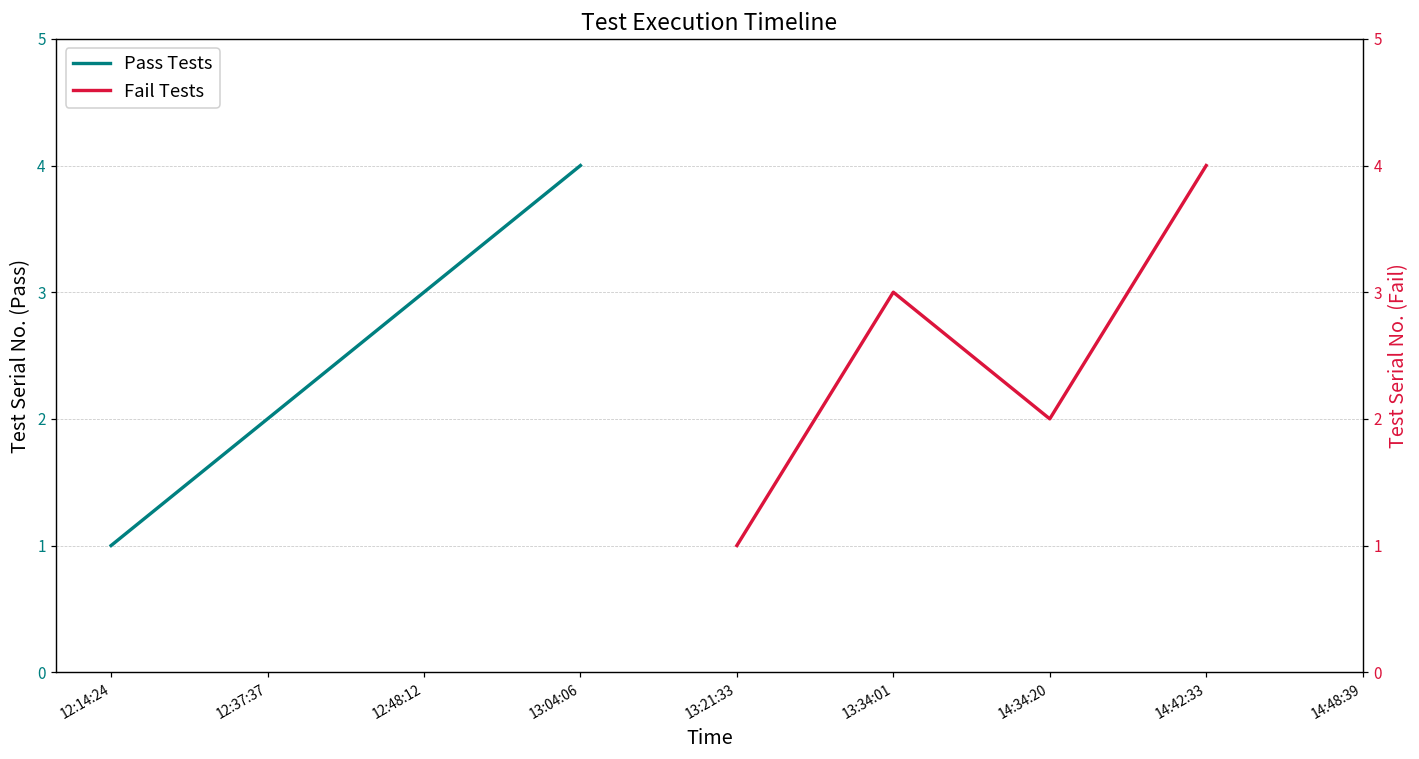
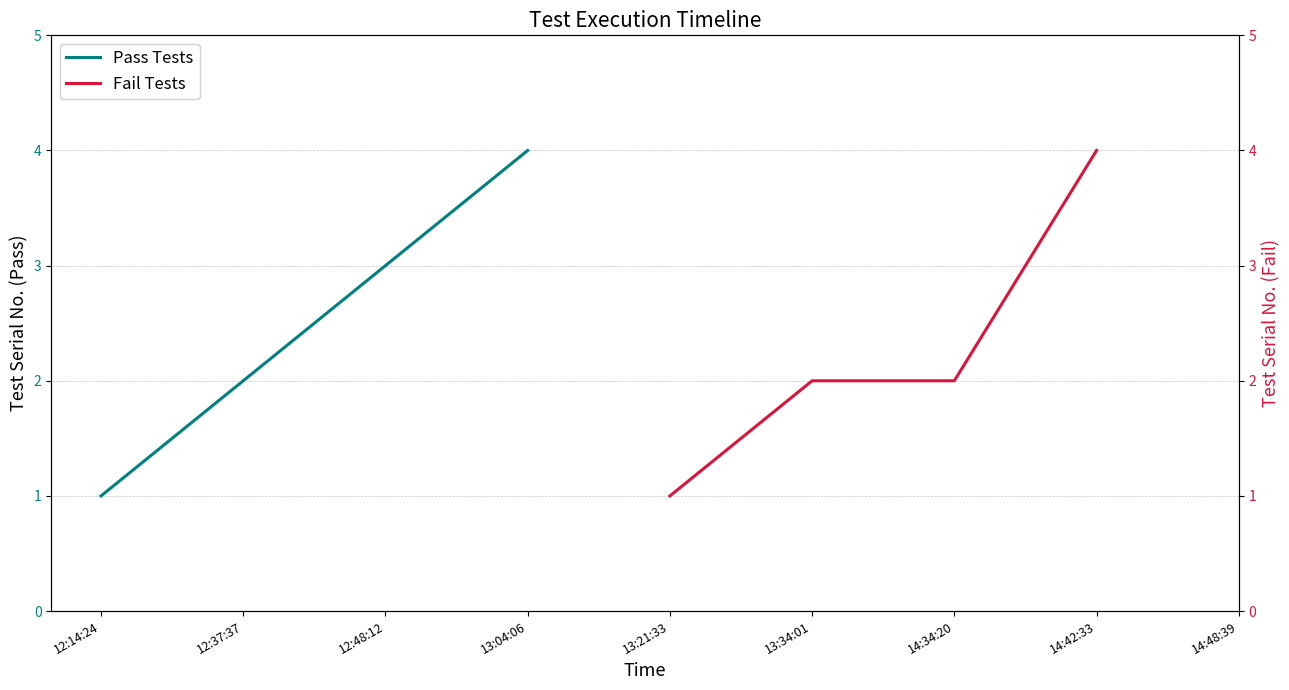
Fail Tests, 13:34:01: 3 -> 2
